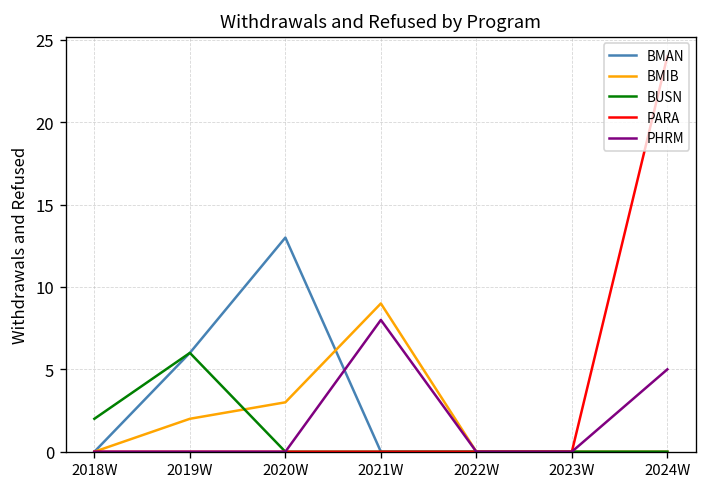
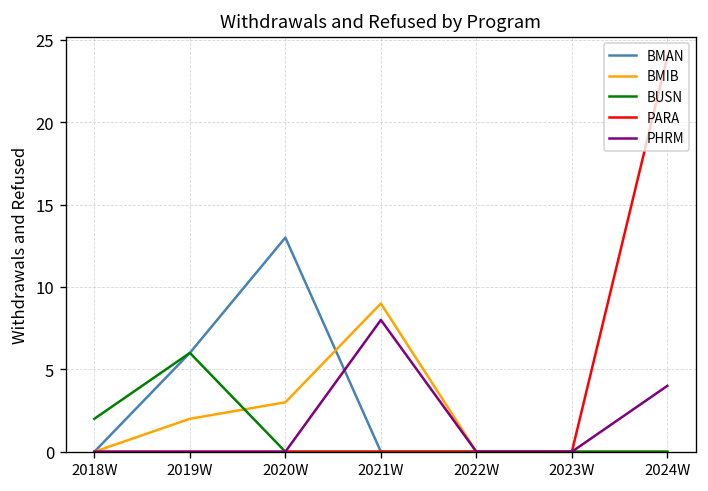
PHRM, 2024W: 5 -> 4
